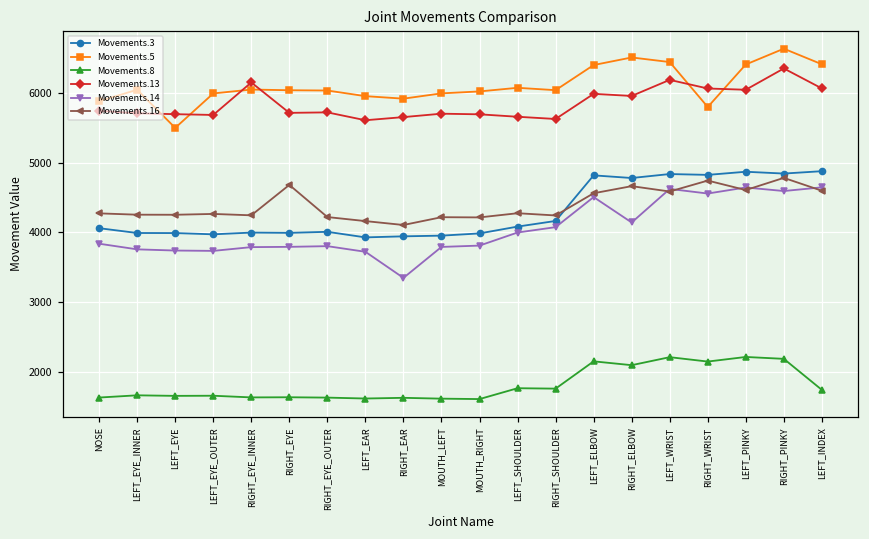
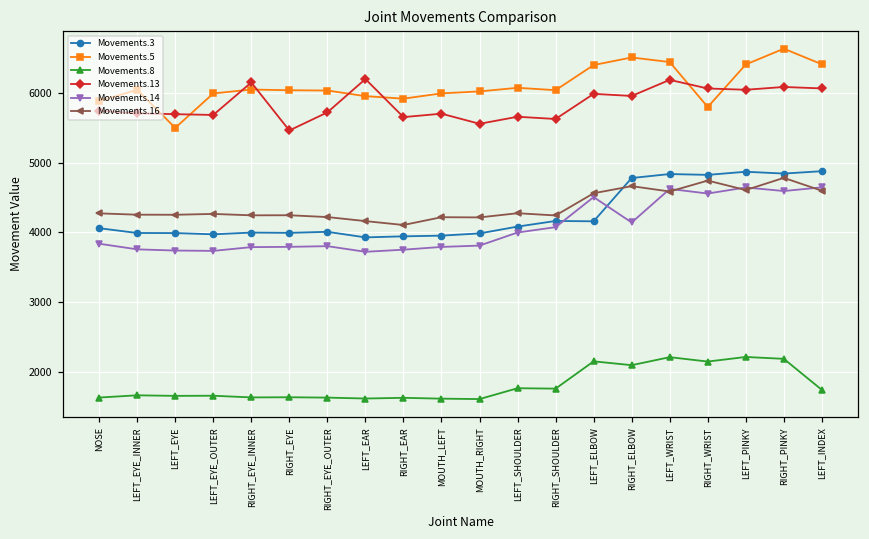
Movements.13, RIGHT_EYE: 5700 -> 5500
Movements.16, RIGHT_EYE: 4700 -> 4200
Movements.13, LEFT_EAR: 5600 -> 6200
Movements.14, RIGHT_EAR: 3300 -> 3800
Movements.13, MOUTH_RIGHT: 5700 -> 5600
Movements.3, LEFT_ELBOW: 4800 -> 4200
Movements.13, RIGHT_PINKY: 6400 -> 6100
